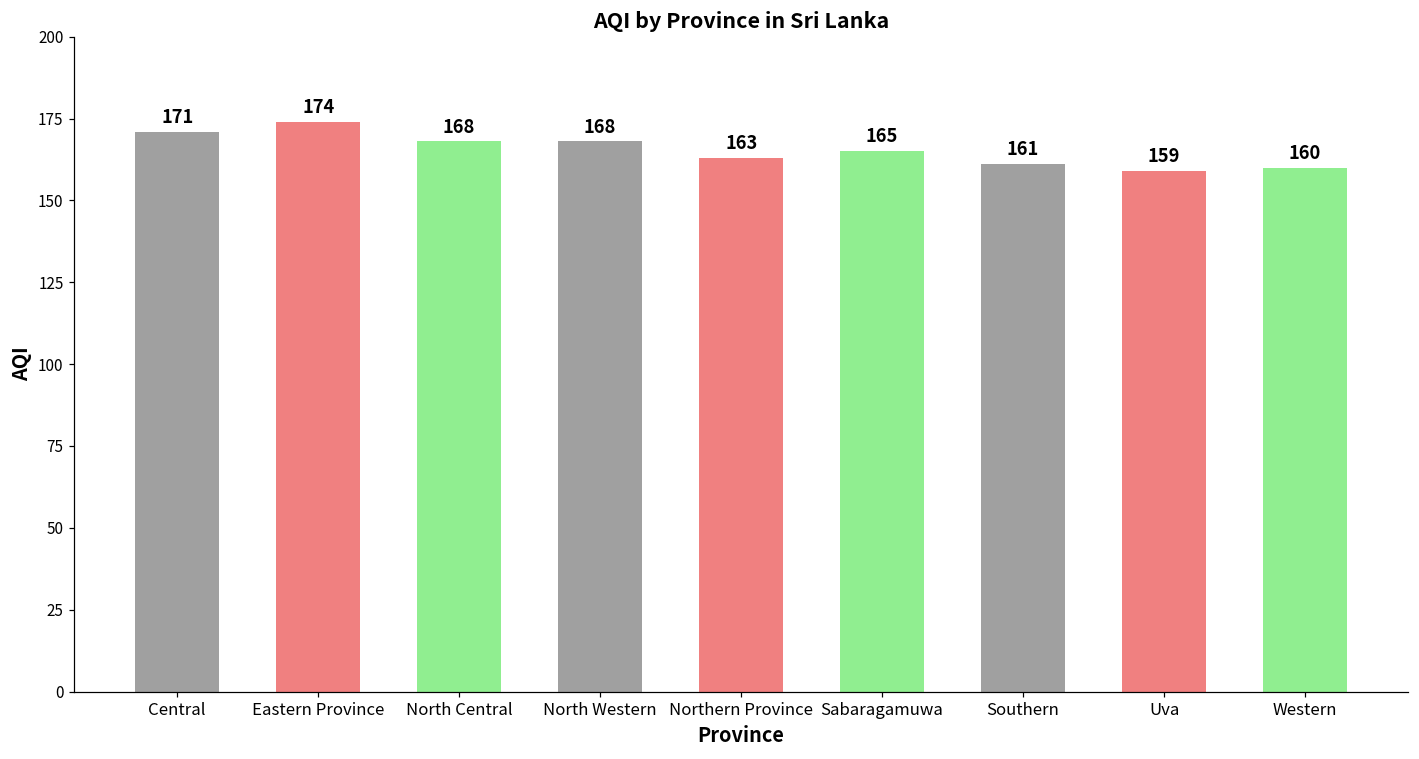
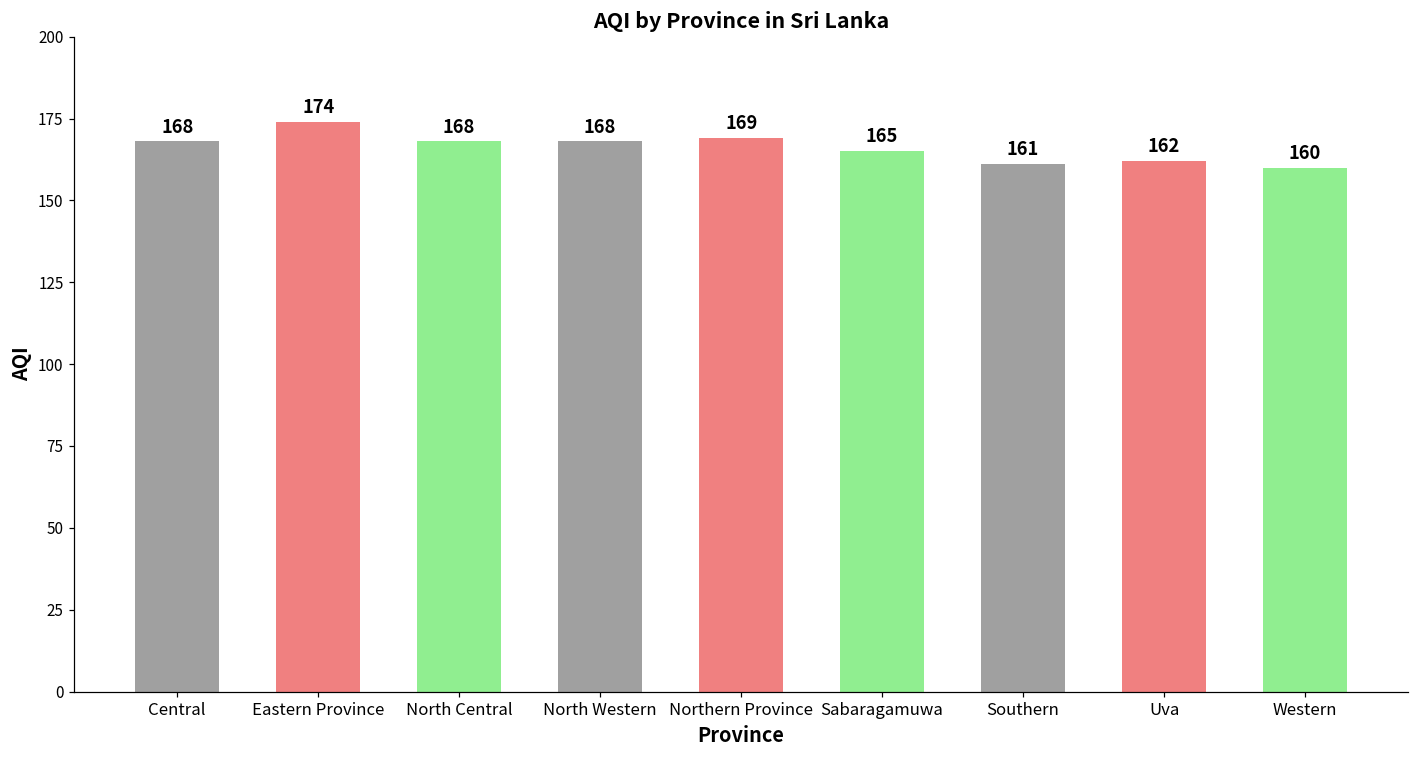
Central: 171 -> 168
Northern Province: 163 -> 169
Uva: 159 -> 162
